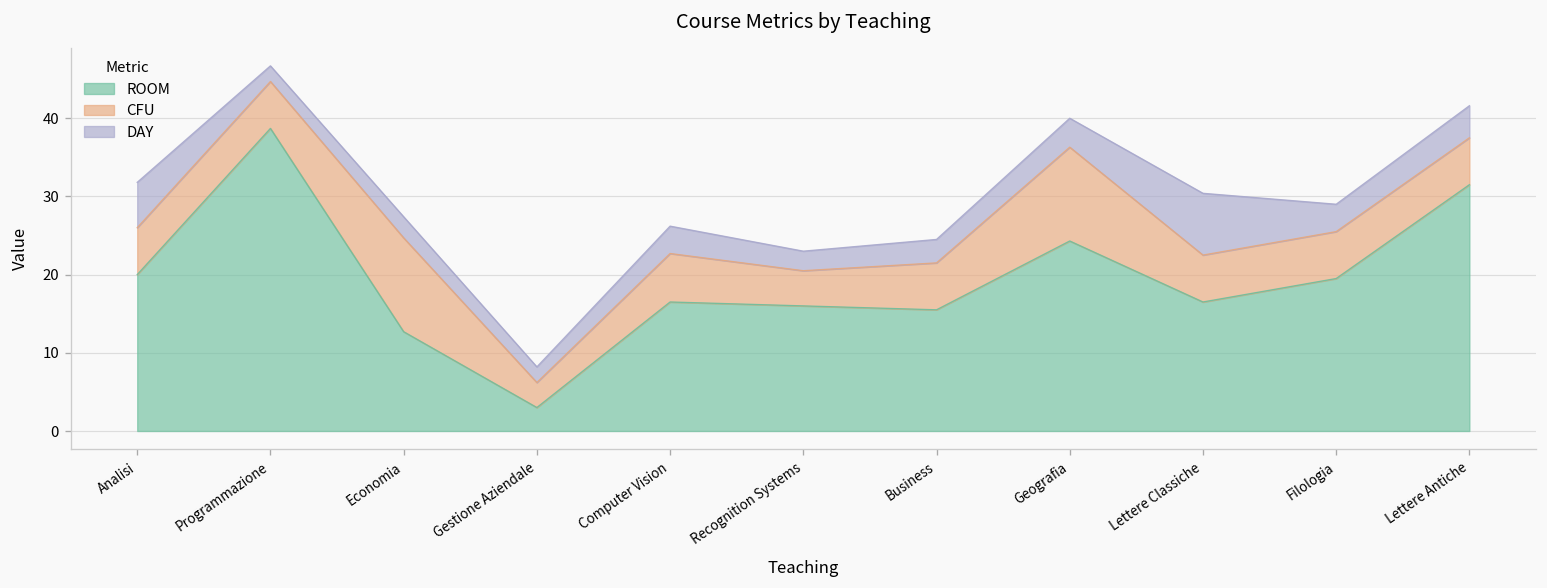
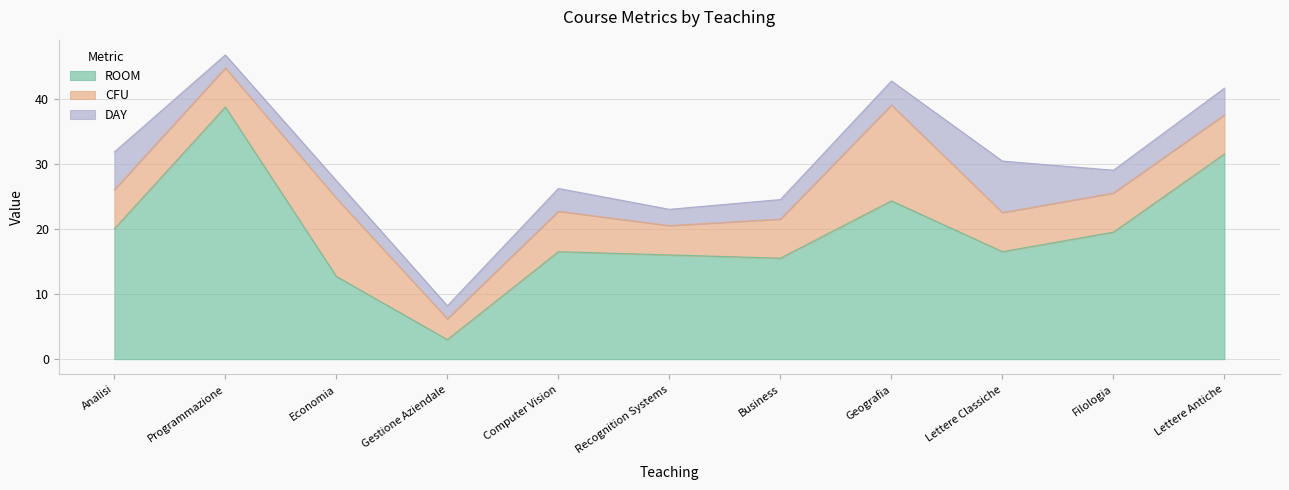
CFU, Geografia: 12 -> 15
